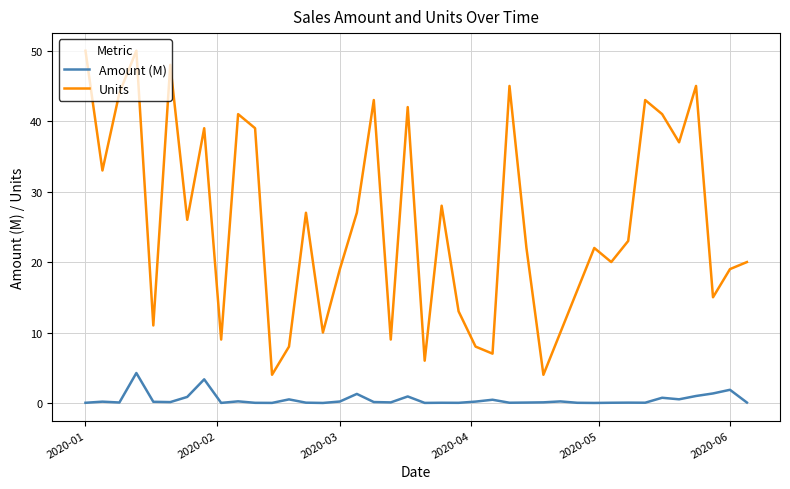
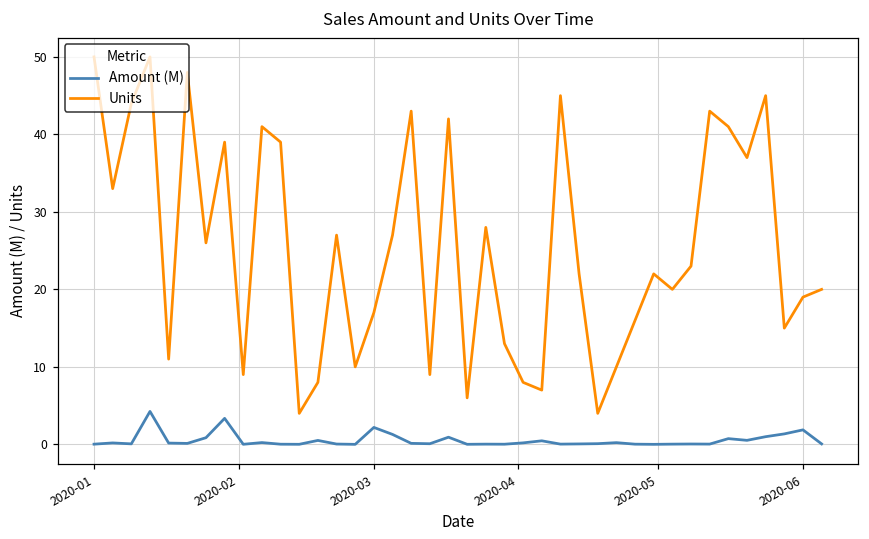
Amount (M), 2020-03: 0 -> 2
Units, 2020-03: 19 -> 17
